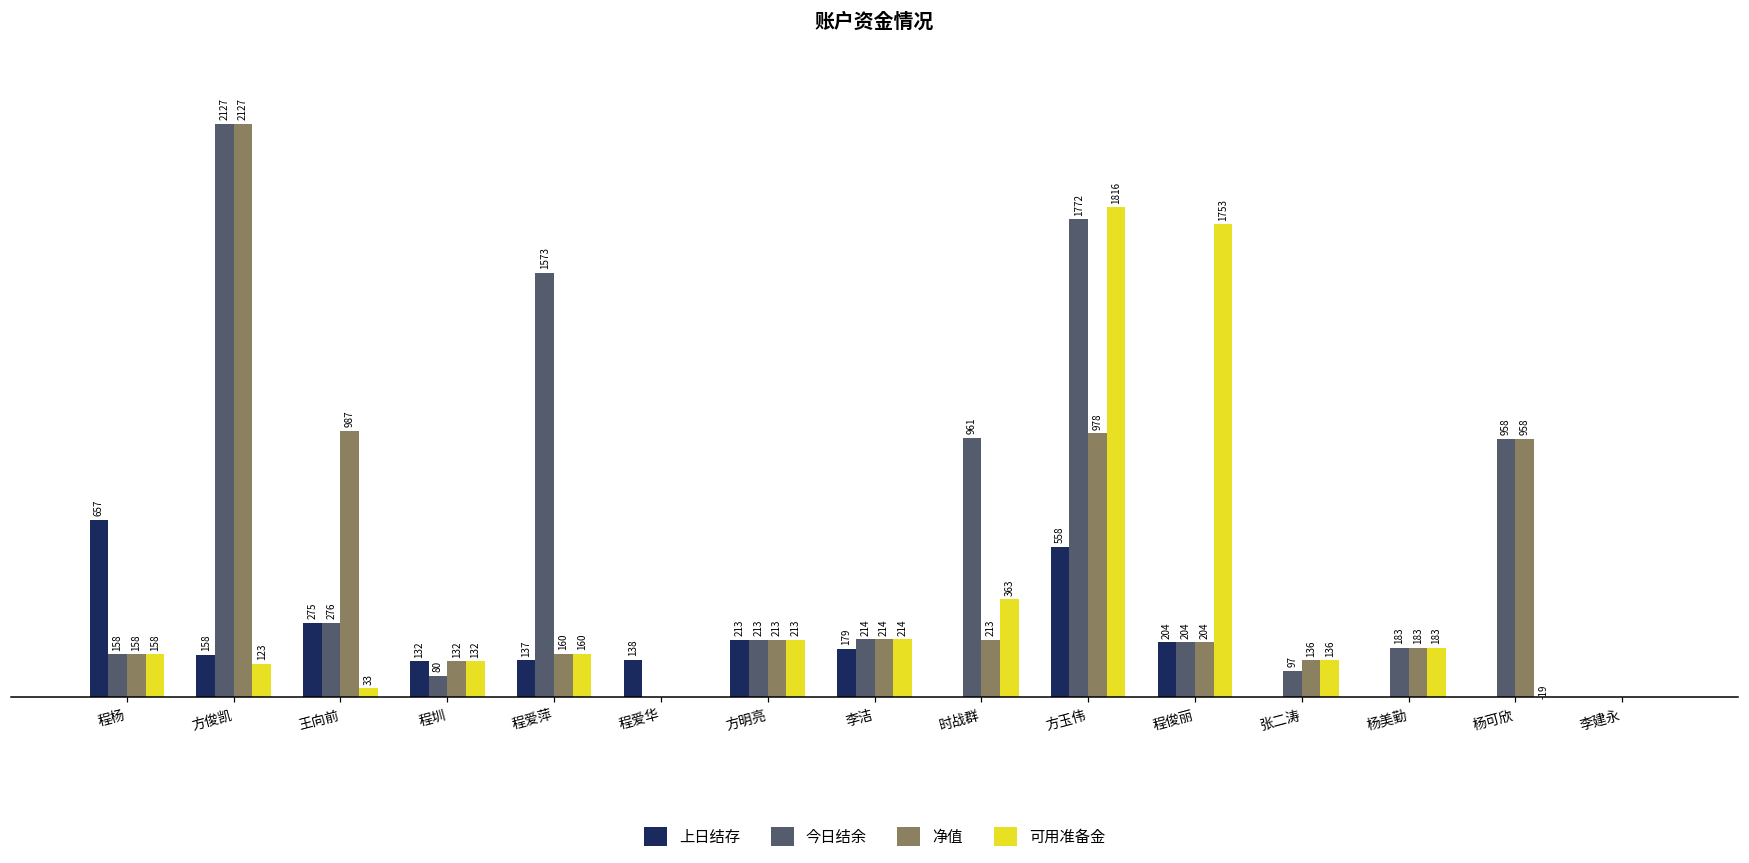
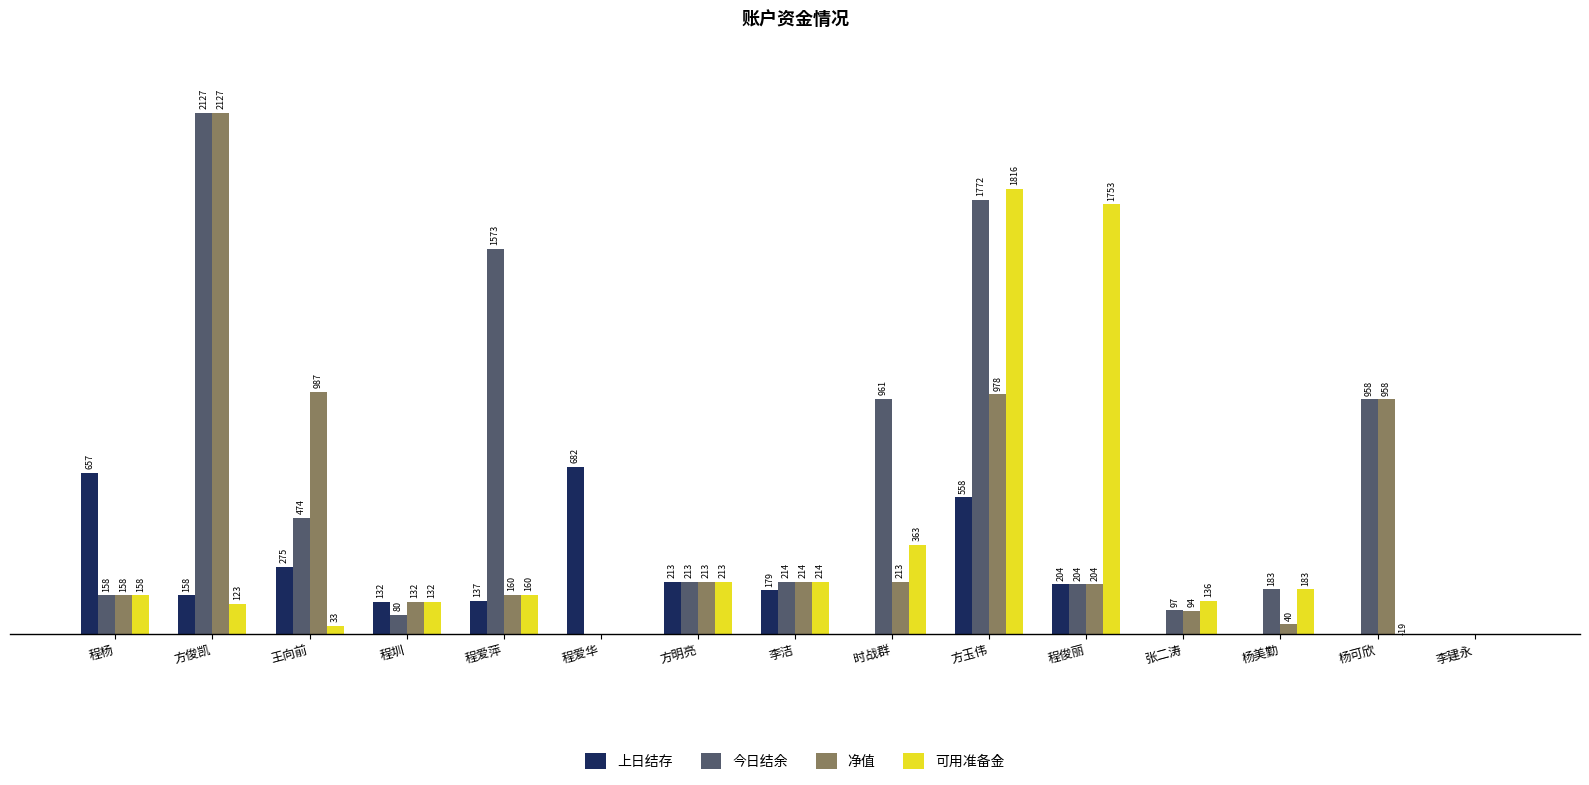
今日结余, 王向前: 276 -> 474
上日结存, 程爱华: 138 -> 682
净值, 张二涛: 136 -> 94
净值, 杨美勤: 183 -> 40
